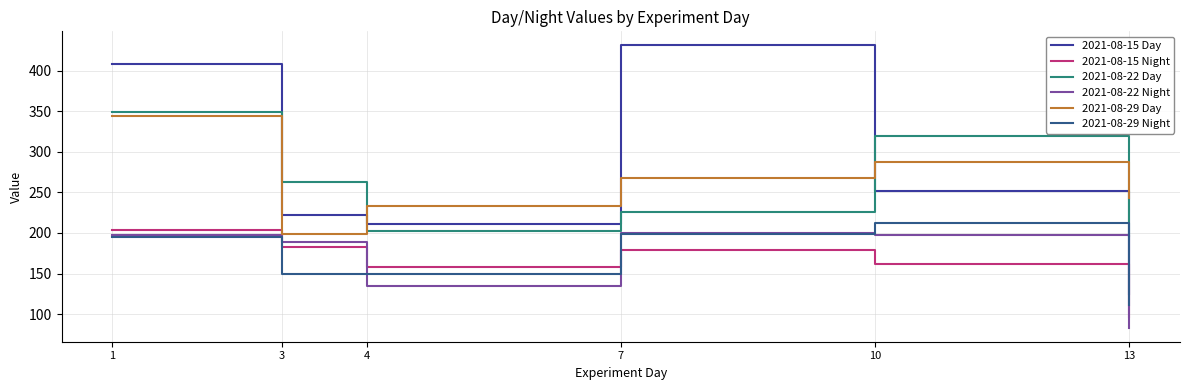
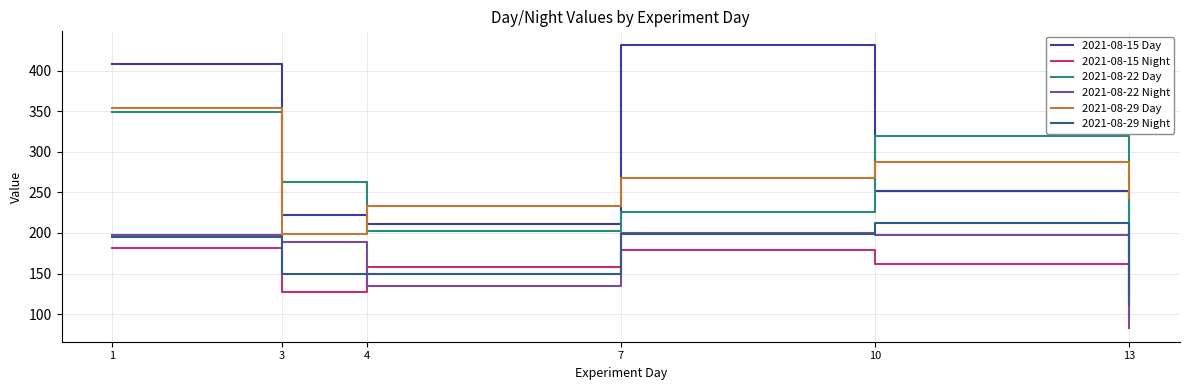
2021-08-15 Night, 1: 200 -> 180
2021-08-29 Day, 1: 340 -> 350
2021-08-15 Night, 3: 180 -> 130
